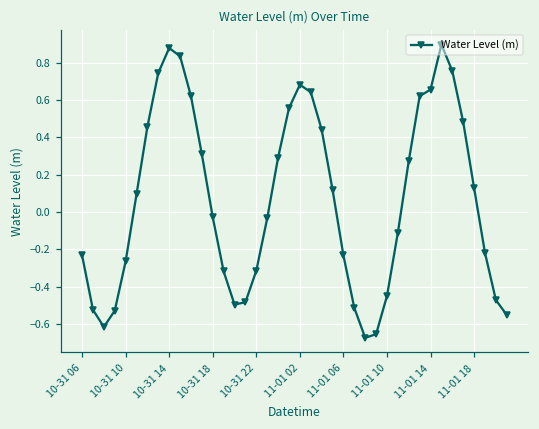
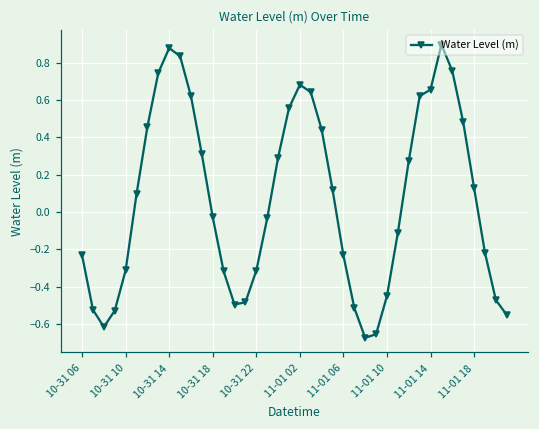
10-31 10: -0.26 -> -0.31
